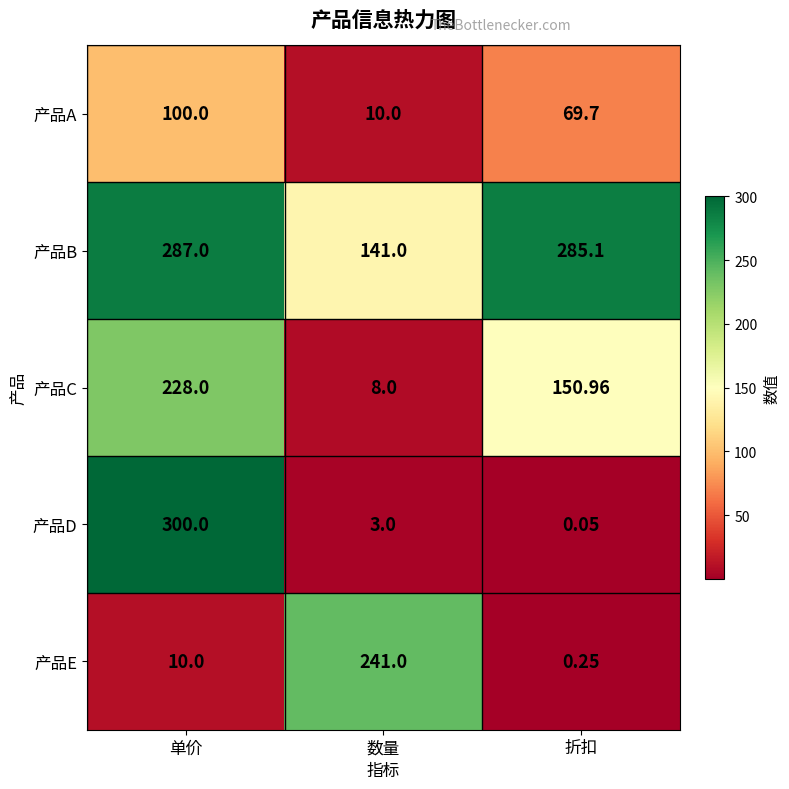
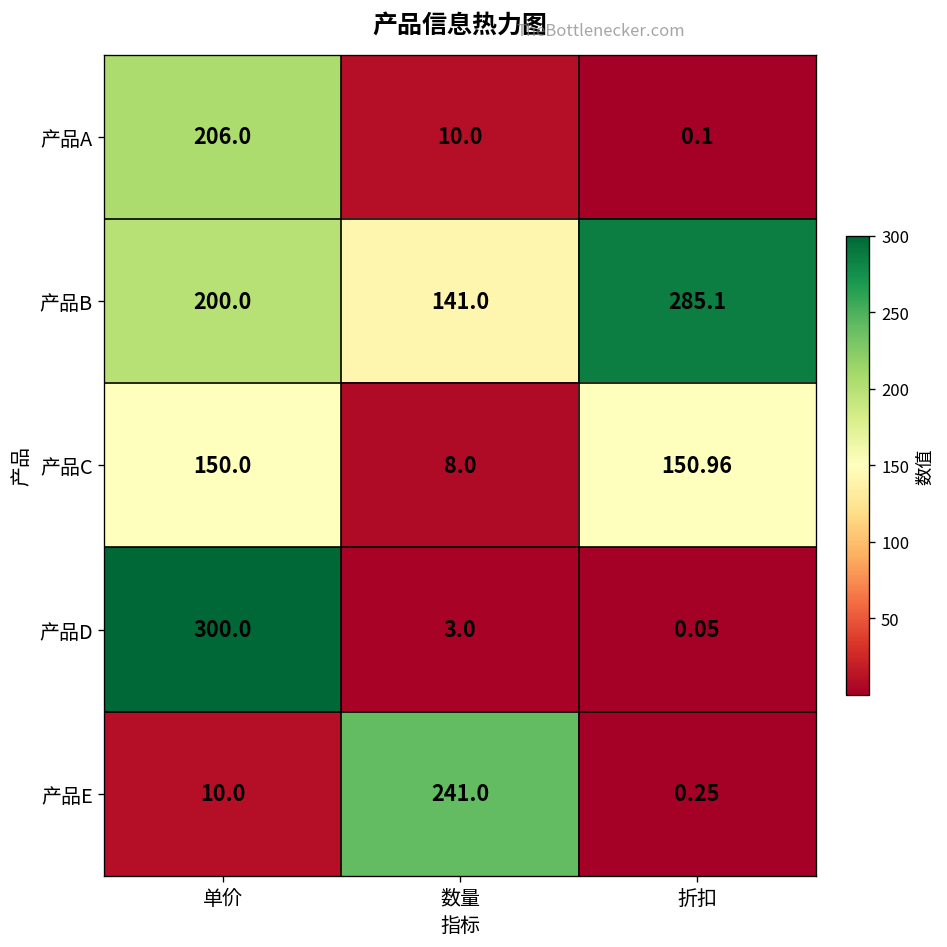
产品A, 单价: 100.0 -> 206.0
产品A, 折扣: 69.7 -> 0.1
产品B, 单价: 287.0 -> 200.0
产品C, 单价: 228.0 -> 150.0
